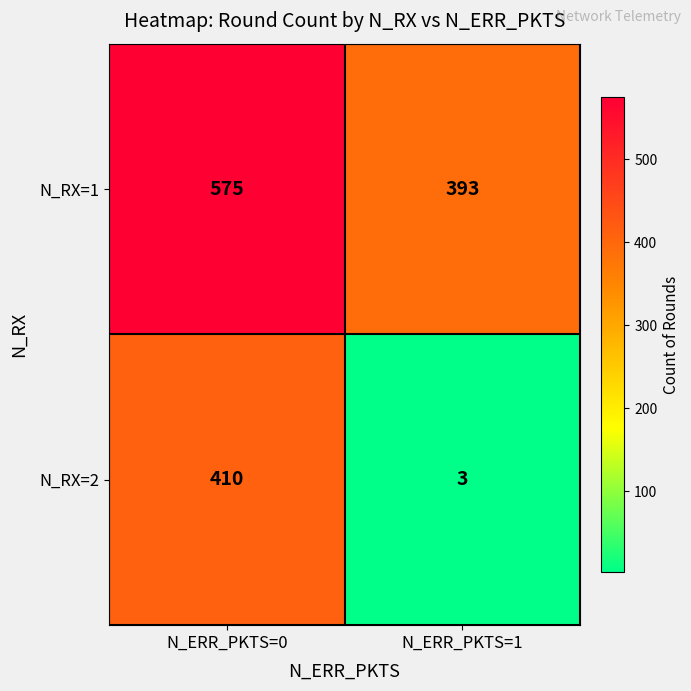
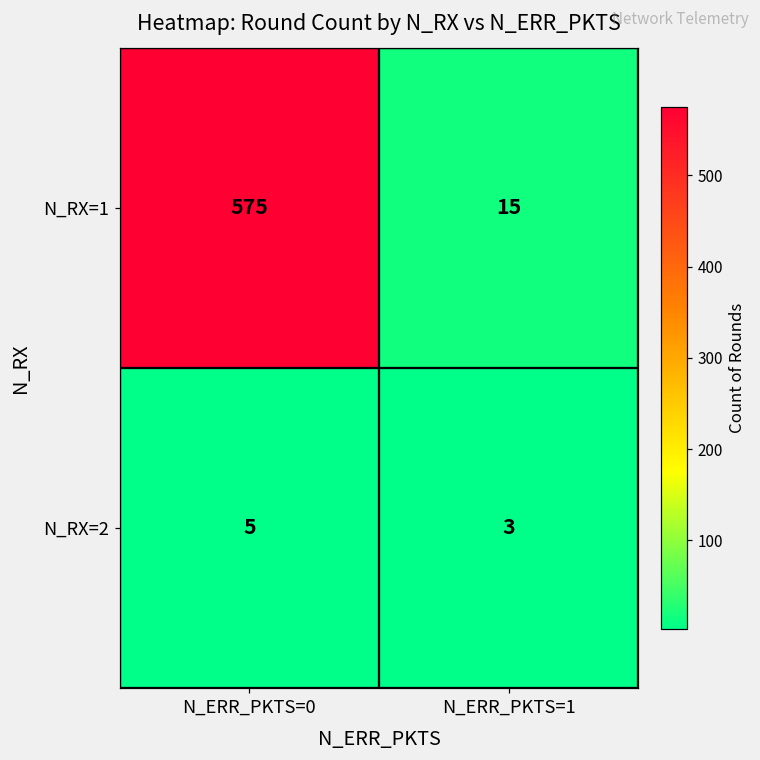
N_RX=1, N_ERR_PKTS=1: 393 -> 15
N_RX=2, N_ERR_PKTS=0: 410 -> 5
